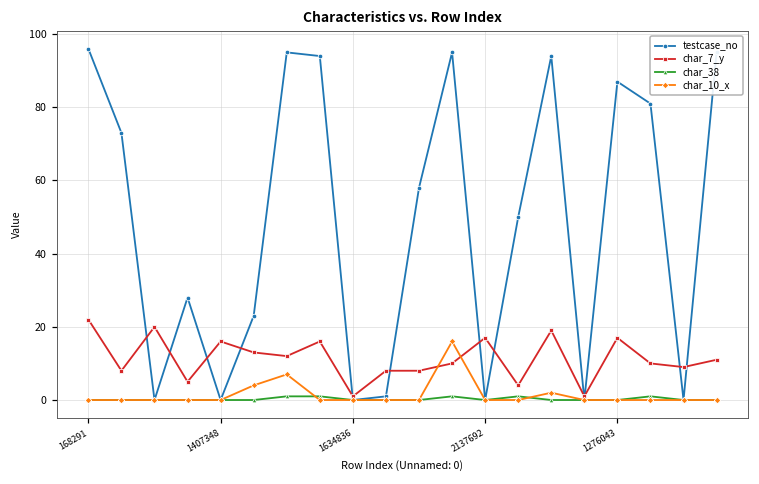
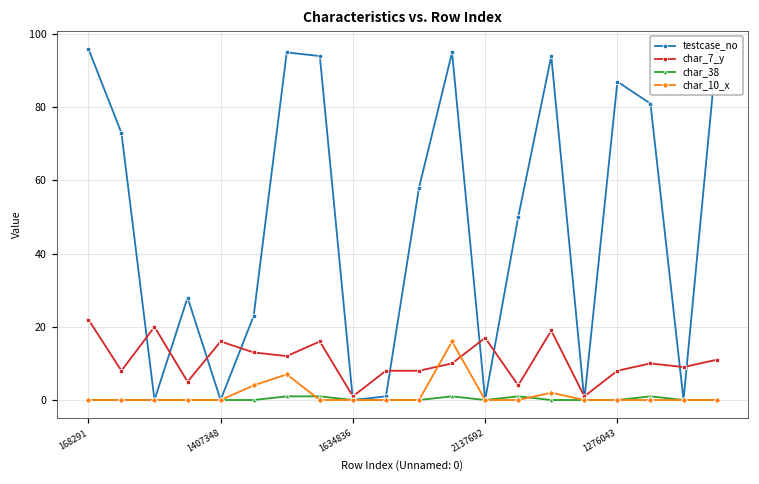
char_7_y, 1276043: 17 -> 8
